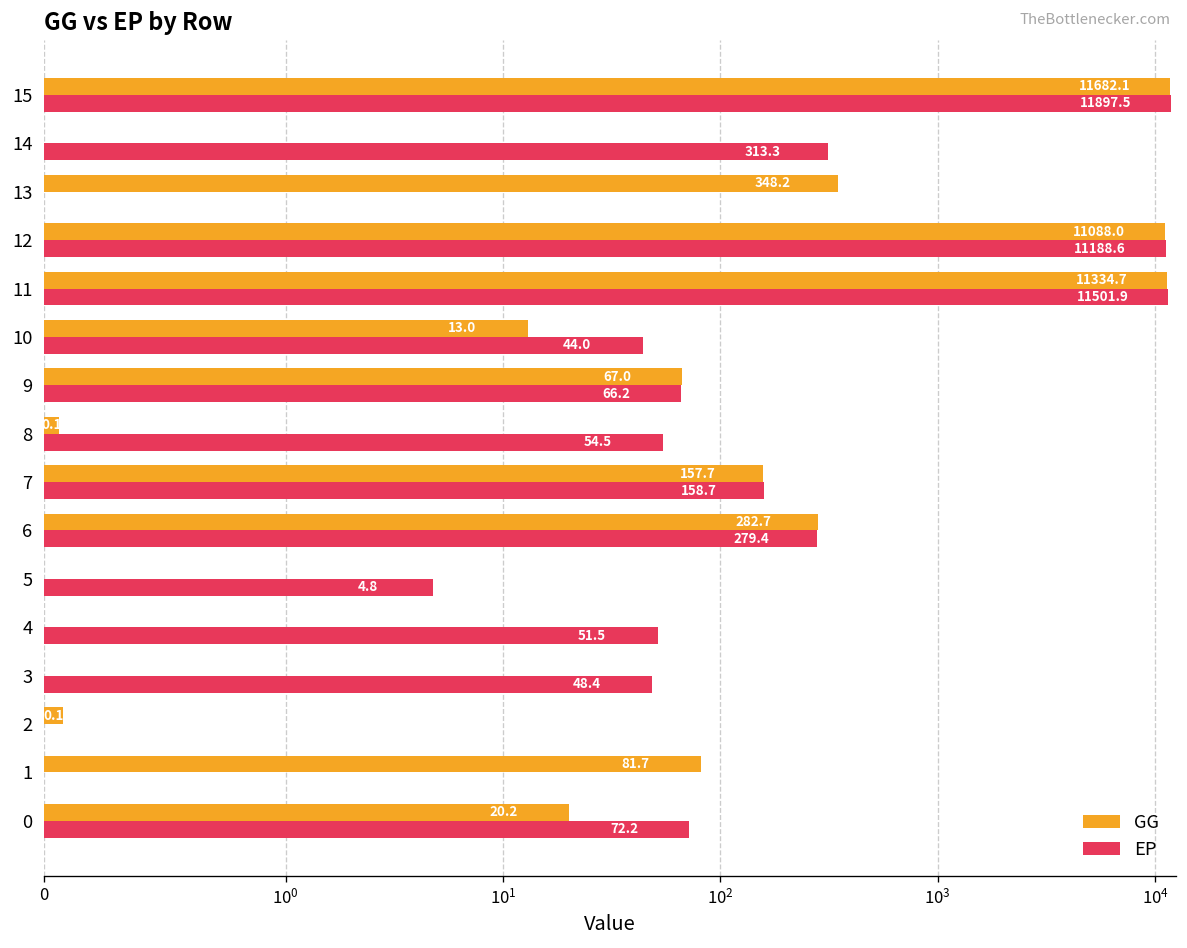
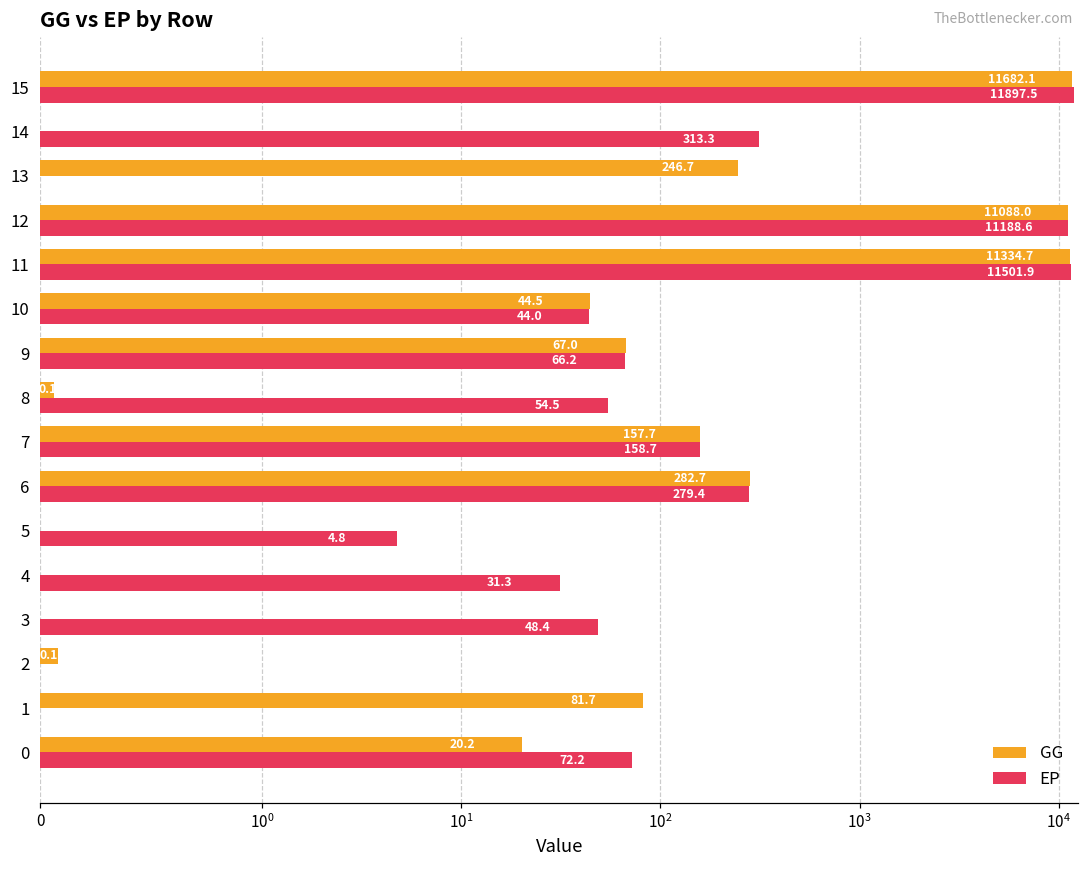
GG, 13: 348.2 -> 246.7
GG, 10: 13.0 -> 44.5
EP, 4: 51.5 -> 31.3
